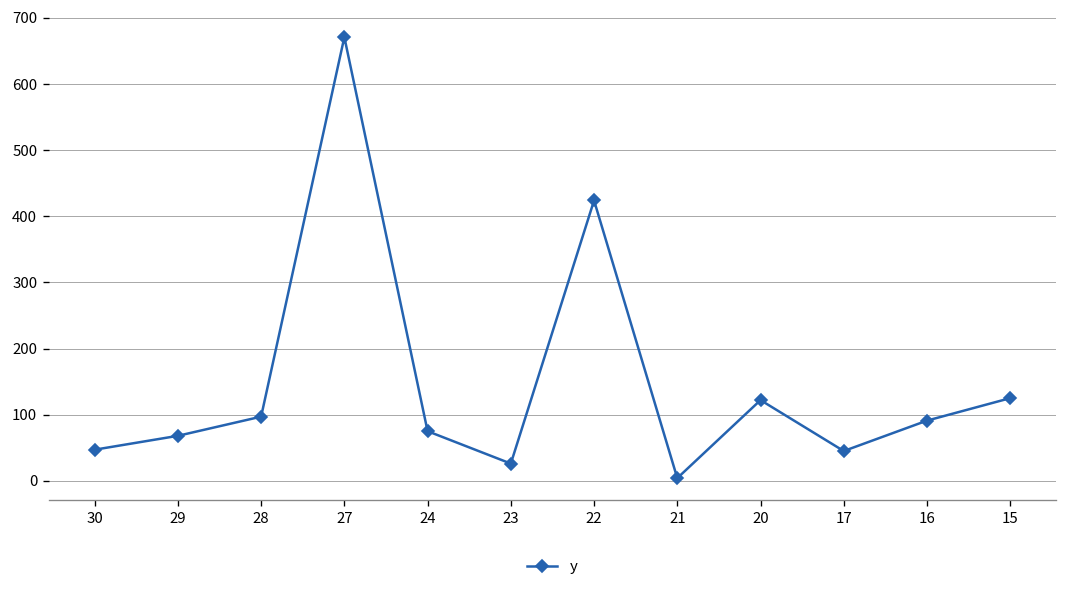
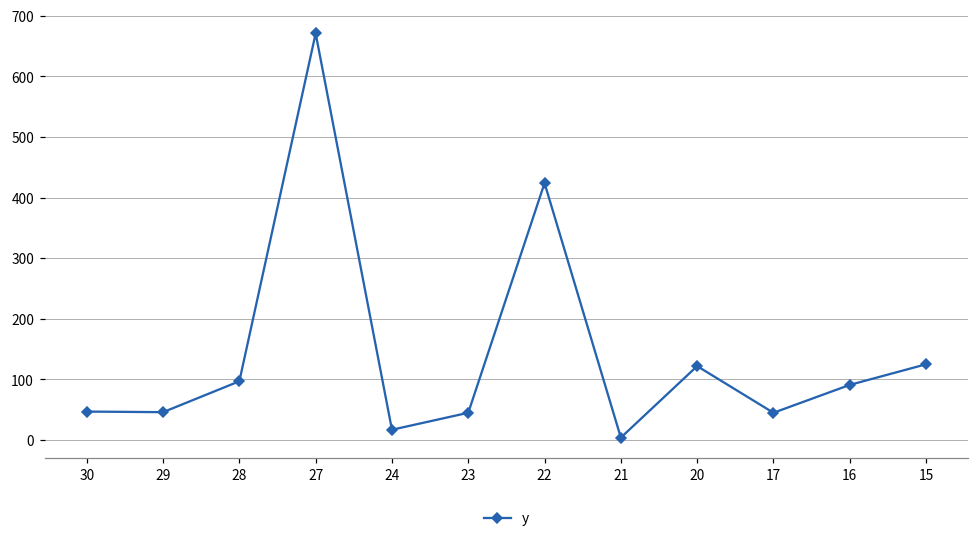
29: 70 -> 50
24: 80 -> 20
23: 30 -> 50
